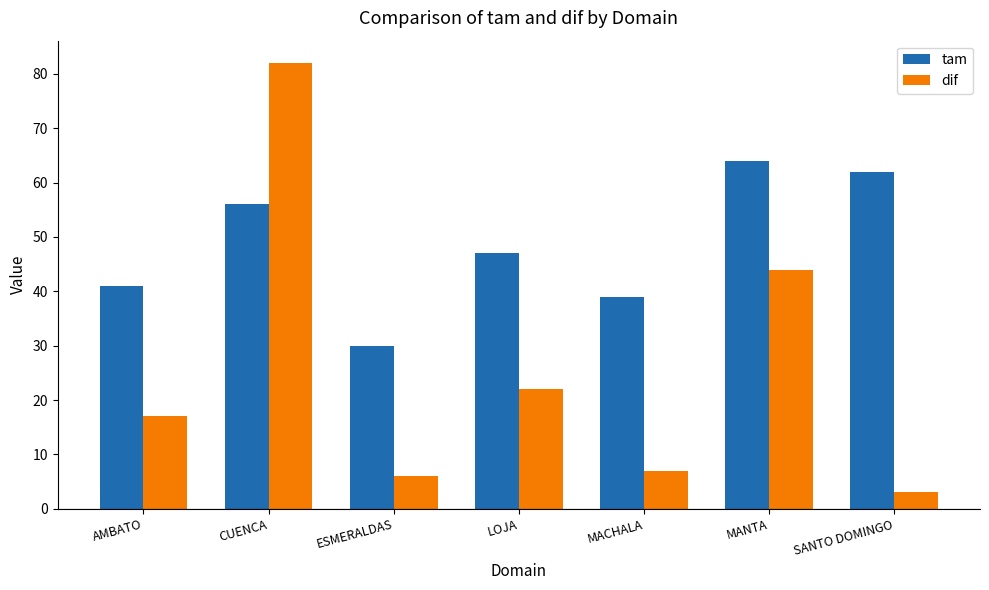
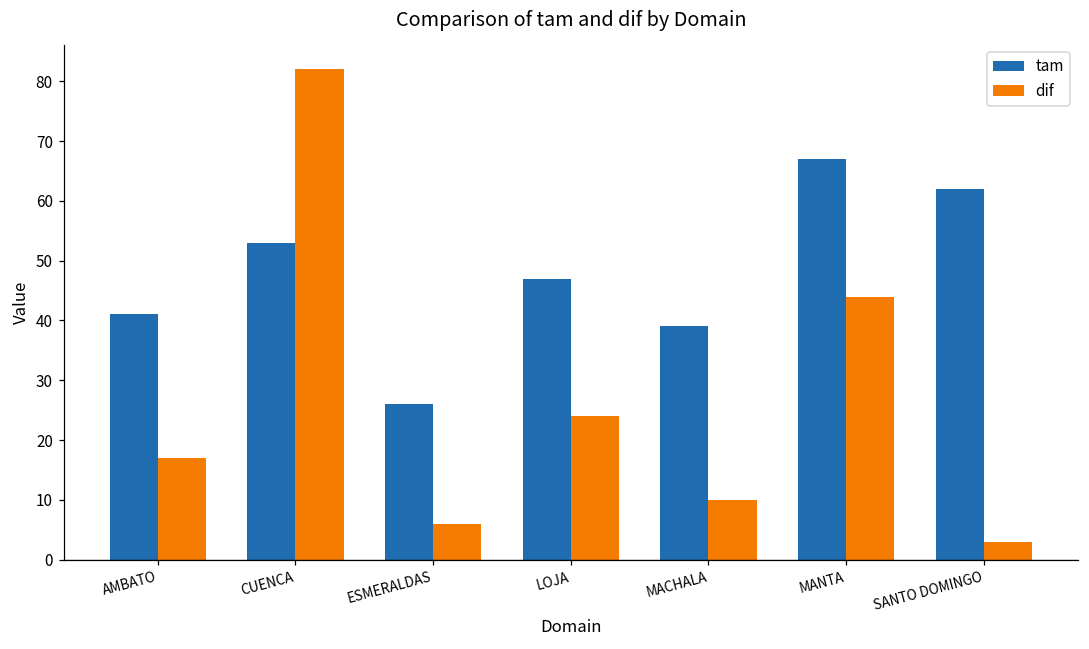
tam, CUENCA: 56 -> 53
tam, ESMERALDAS: 30 -> 26
dif, LOJA: 22 -> 24
dif, MACHALA: 7 -> 10
tam, MANTA: 64 -> 67
